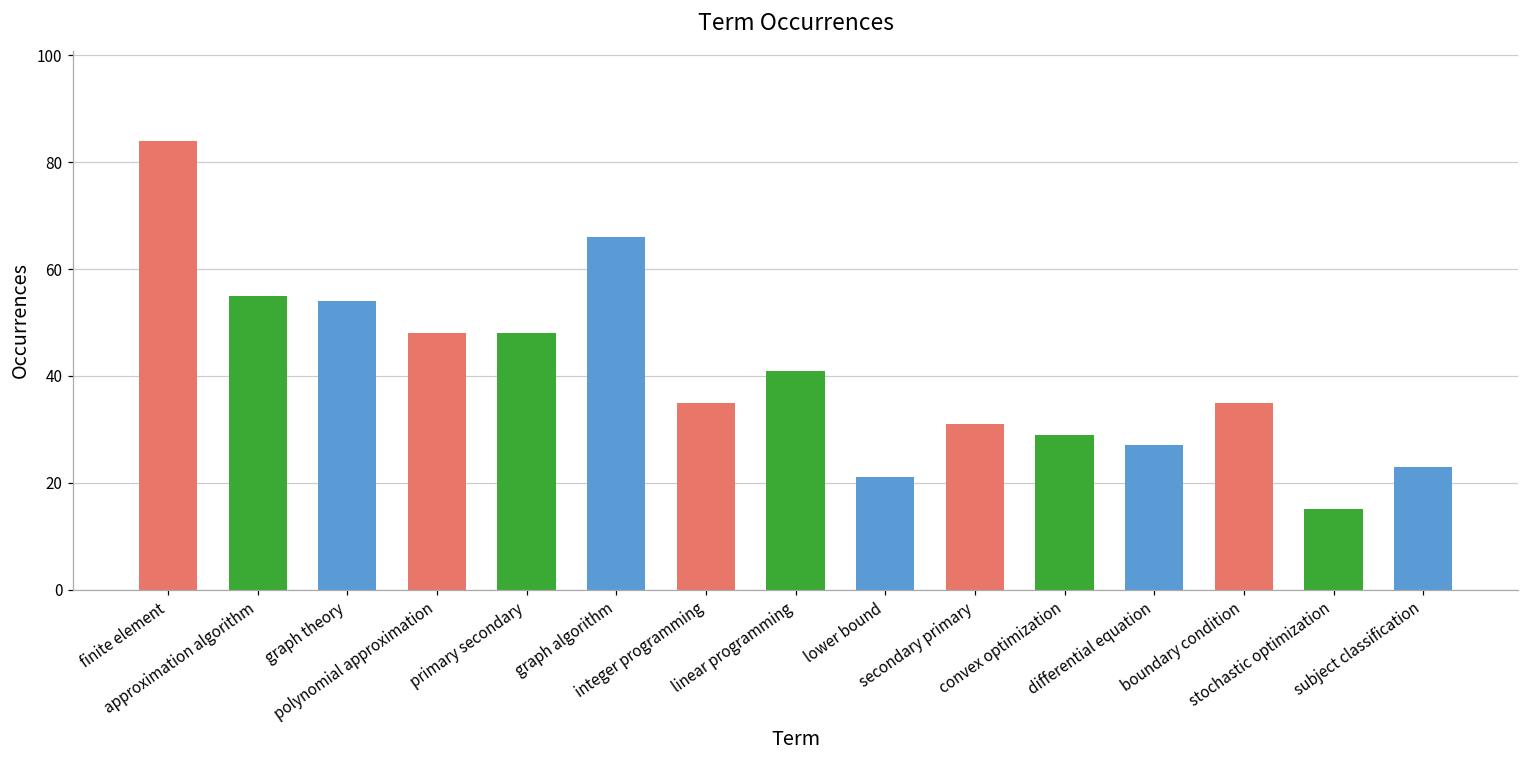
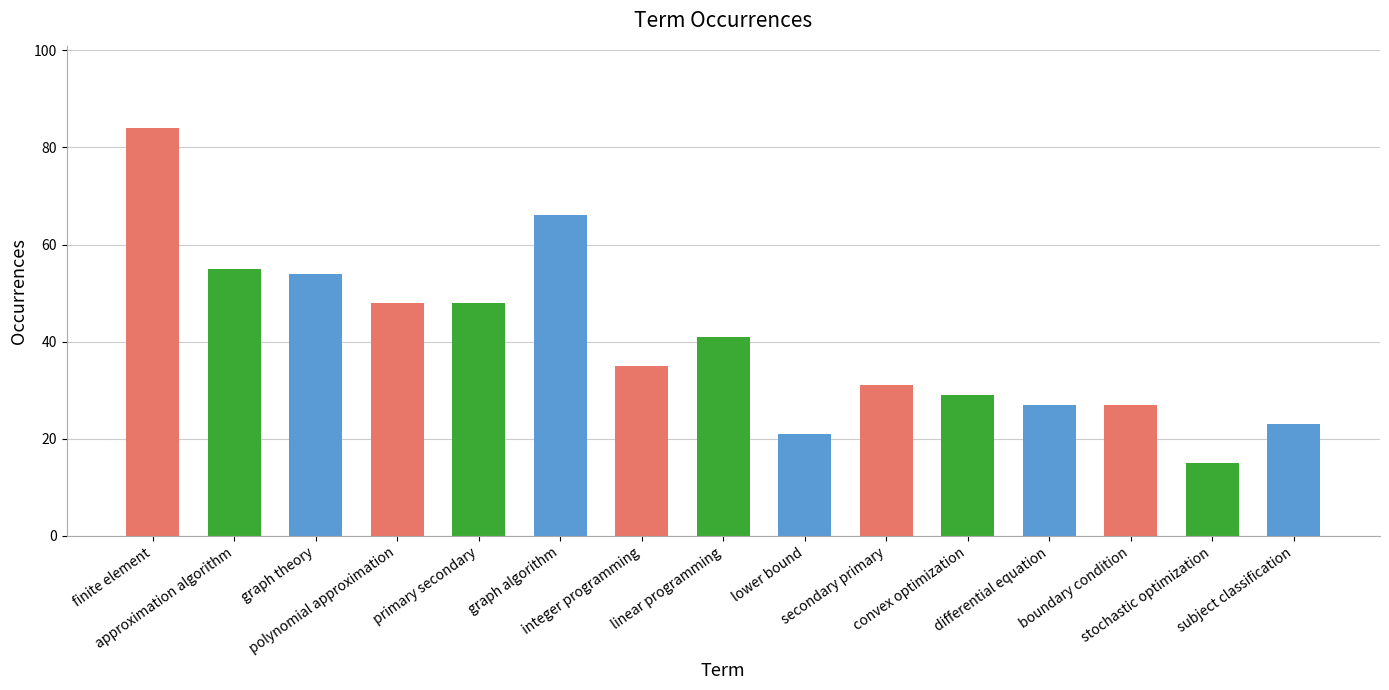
boundary condition: 35 -> 27
